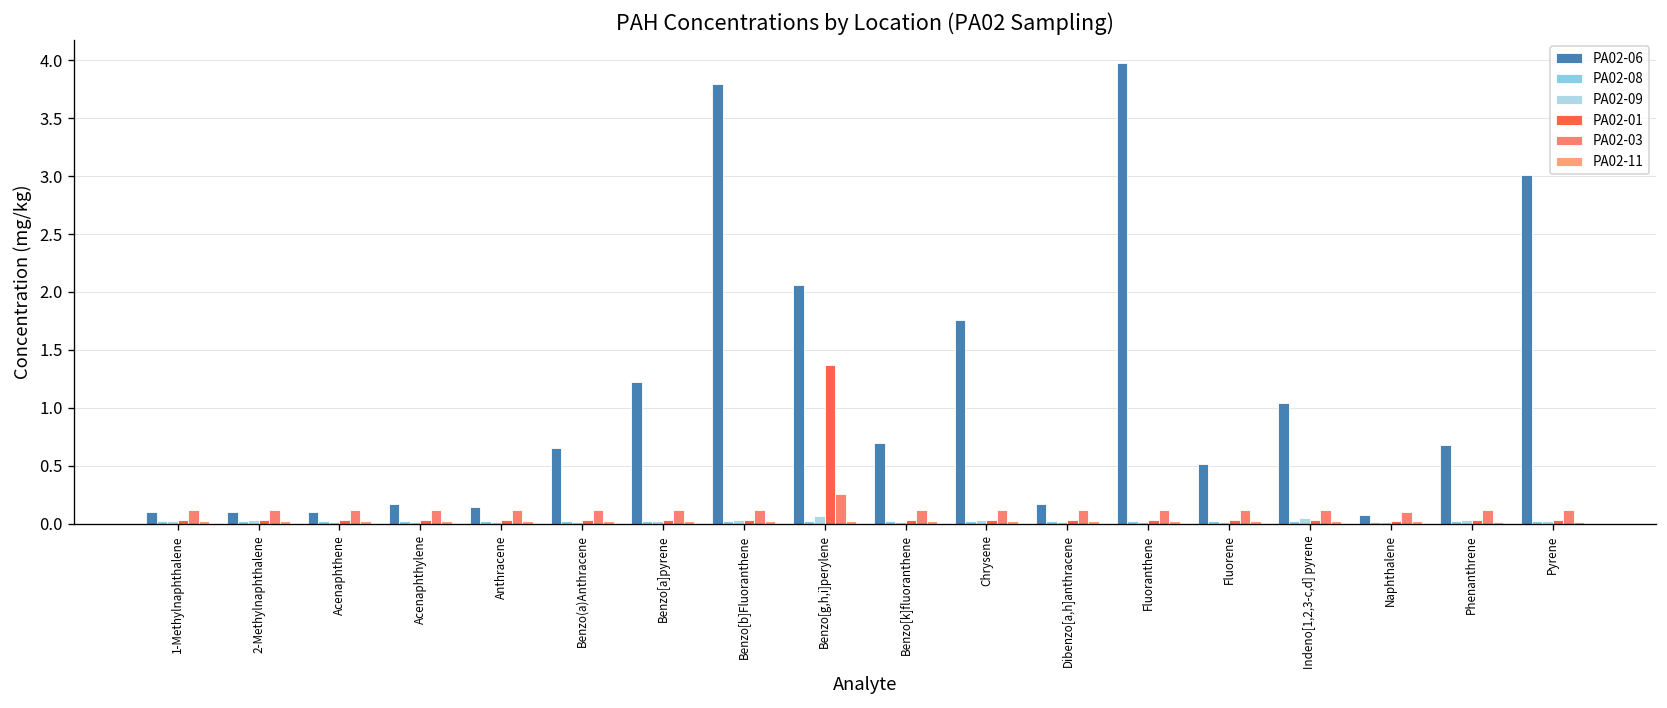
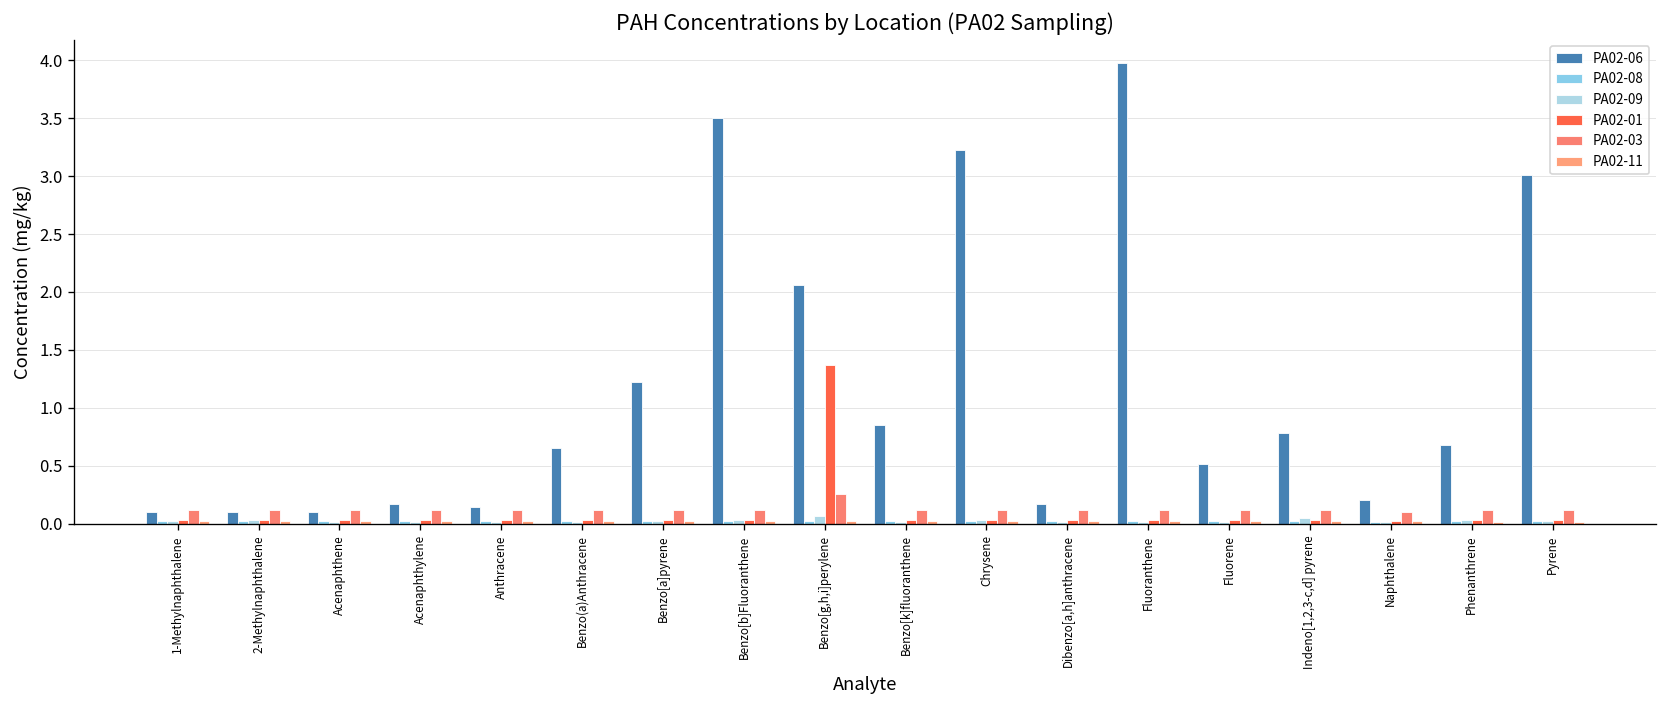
PA02-06, Benzo[b]Fluoranthene: 3.8 -> 3.5
PA02-06, Benzo[k]fluoranthene: 0.7 -> 0.9
PA02-06, Chrysene: 1.8 -> 3.2
PA02-06, Indeno[1,2,3-c,d] pyrene: 1.0 -> 0.8
PA02-06, Naphthalene: 0.1 -> 0.2
